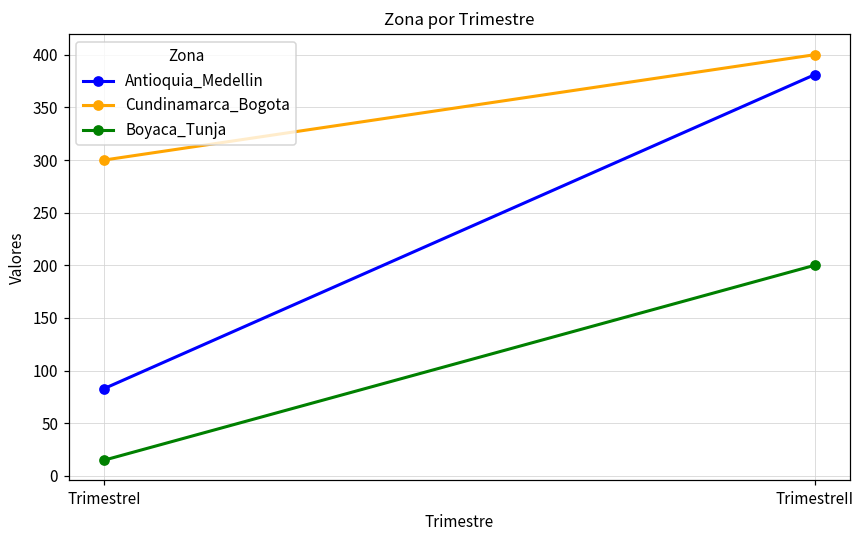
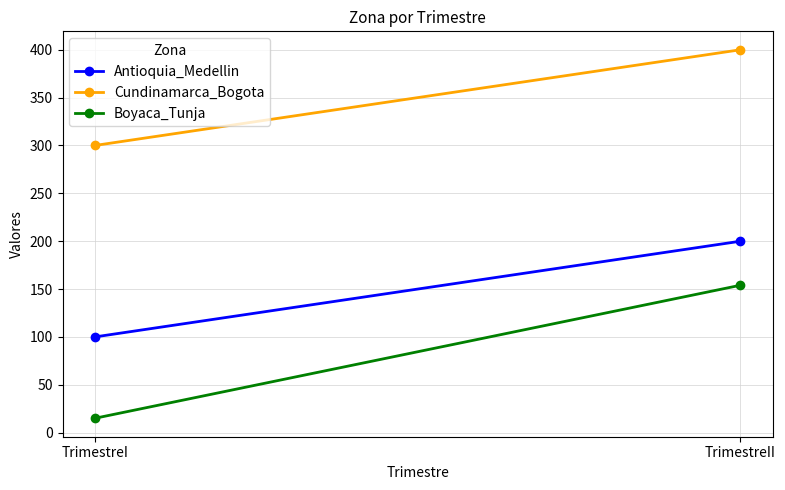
Antioquia_Medellin, TrimestreI: 80 -> 100
Antioquia_Medellin, TrimestreII: 380 -> 200
Boyaca_Tunja, TrimestreII: 200 -> 150
